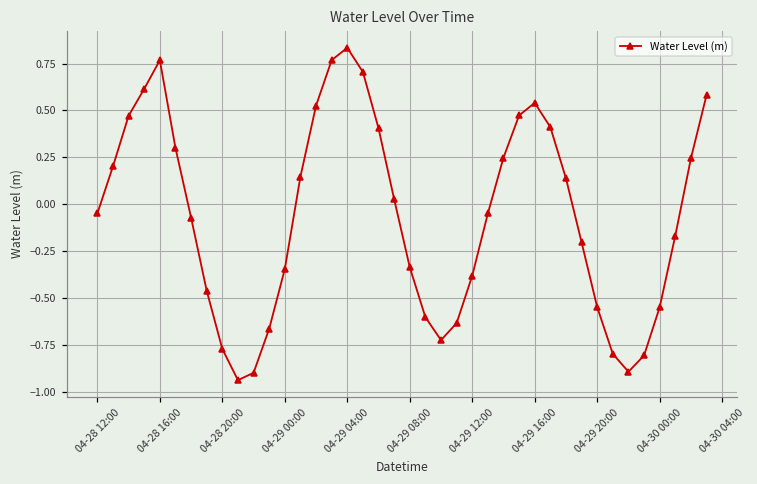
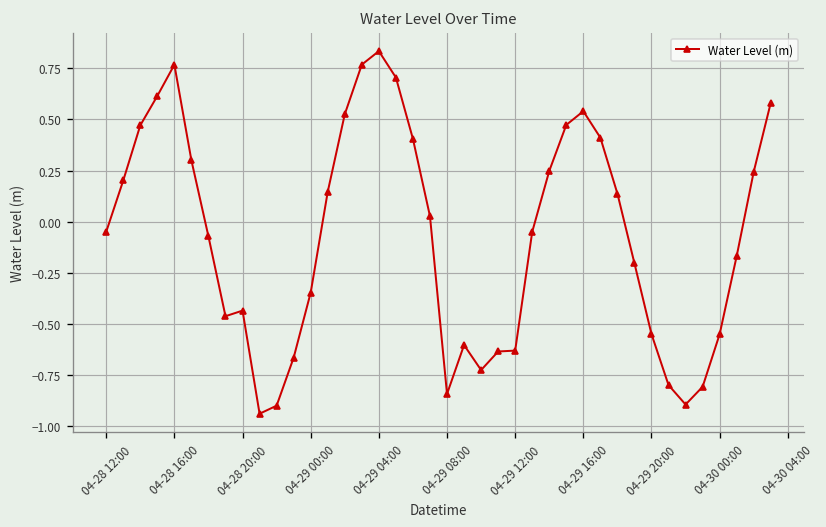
04-28 20:00: -0.77 -> -0.44
04-29 08:00: -0.34 -> -0.84
04-29 12:00: -0.38 -> -0.63
